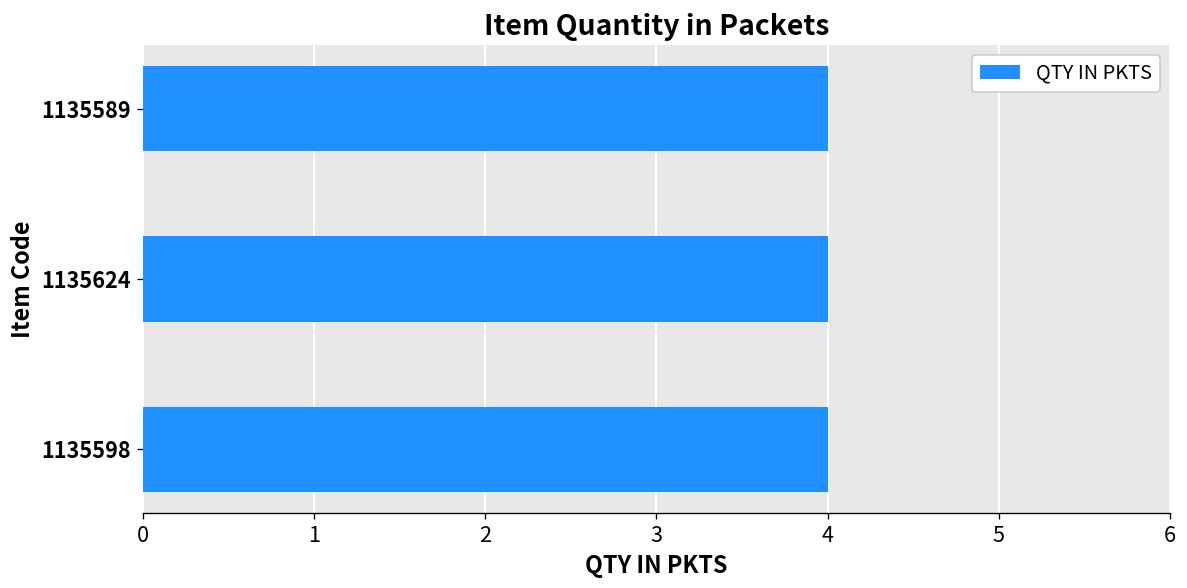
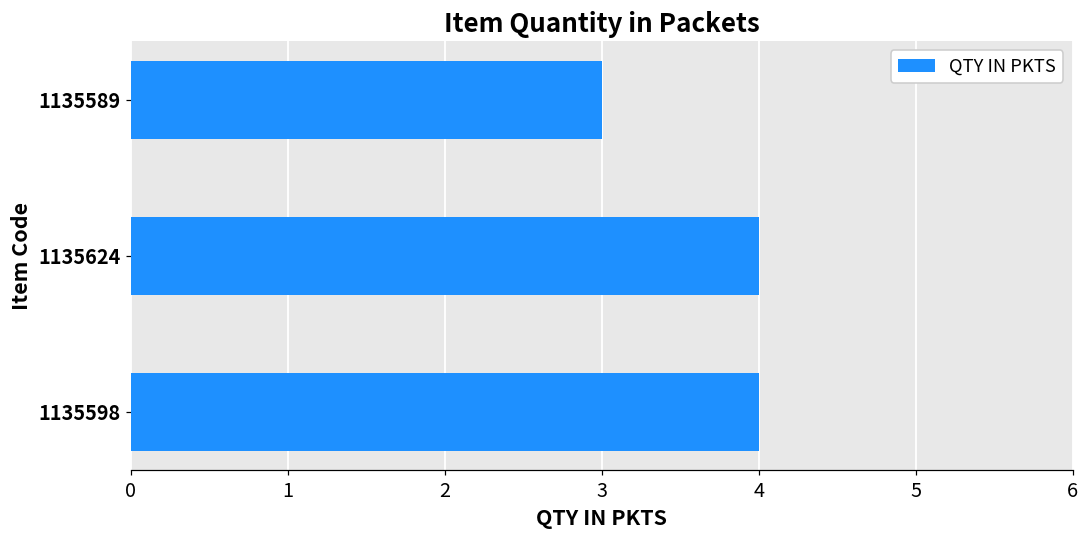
1135589: 4 -> 3
